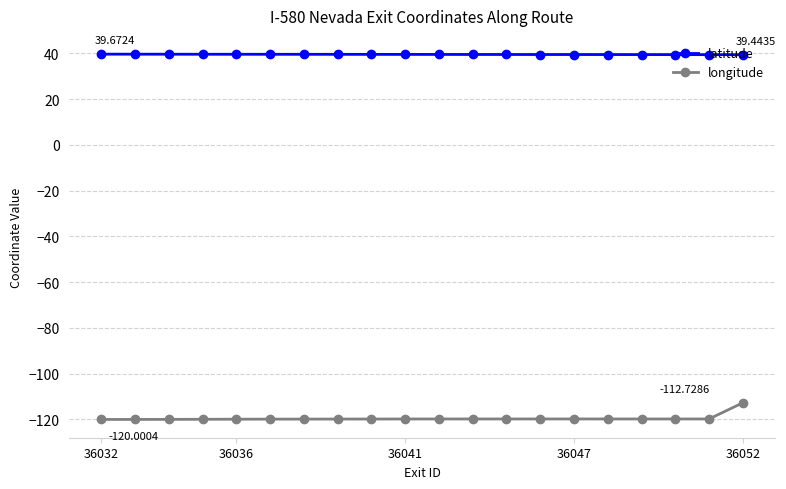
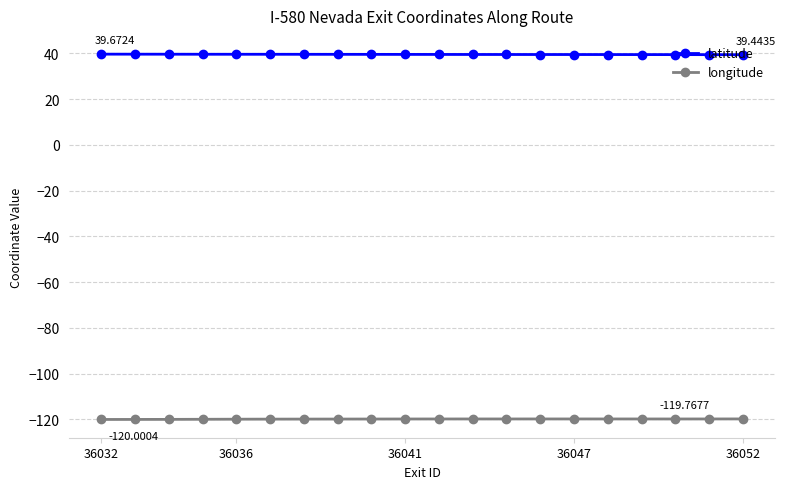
longitude, 36052: -112.7286 -> -119.7677
